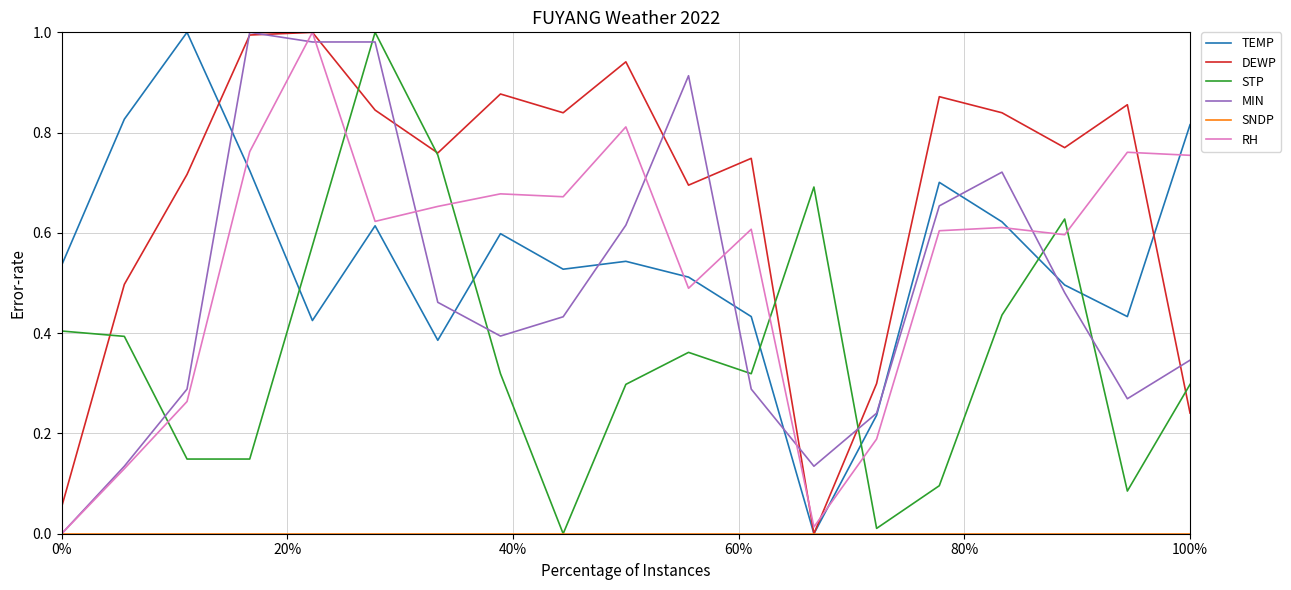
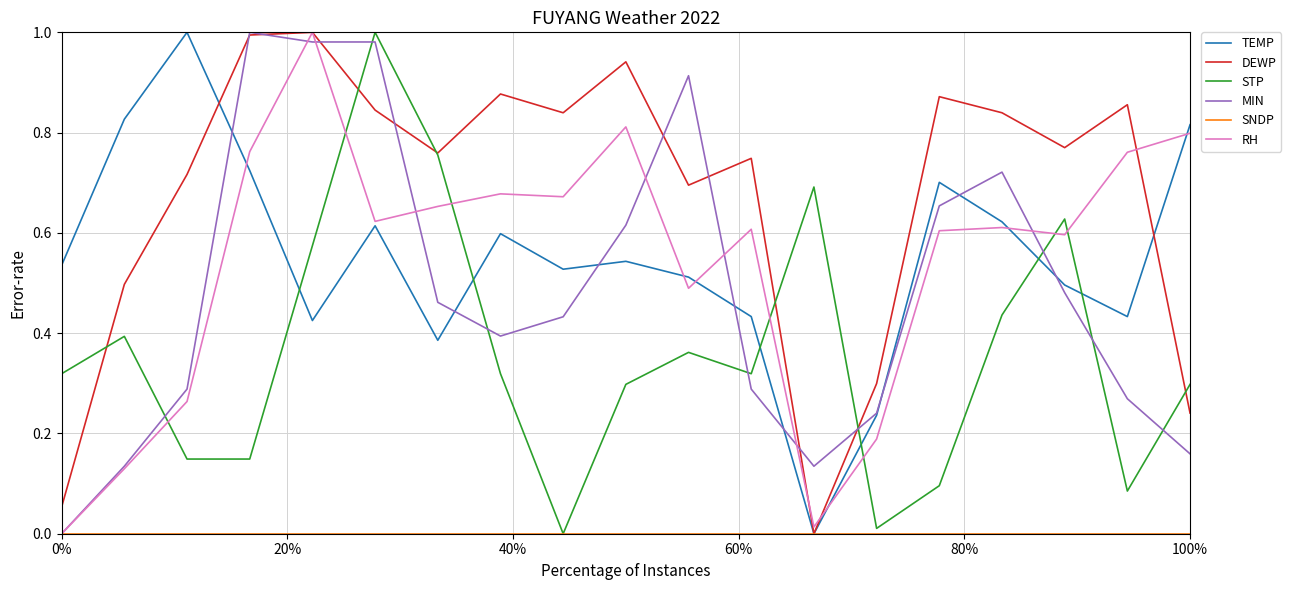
STP, 0%: 0.40 -> 0.32
MIN, 100%: 0.35 -> 0.16
RH, 100%: 0.75 -> 0.80
